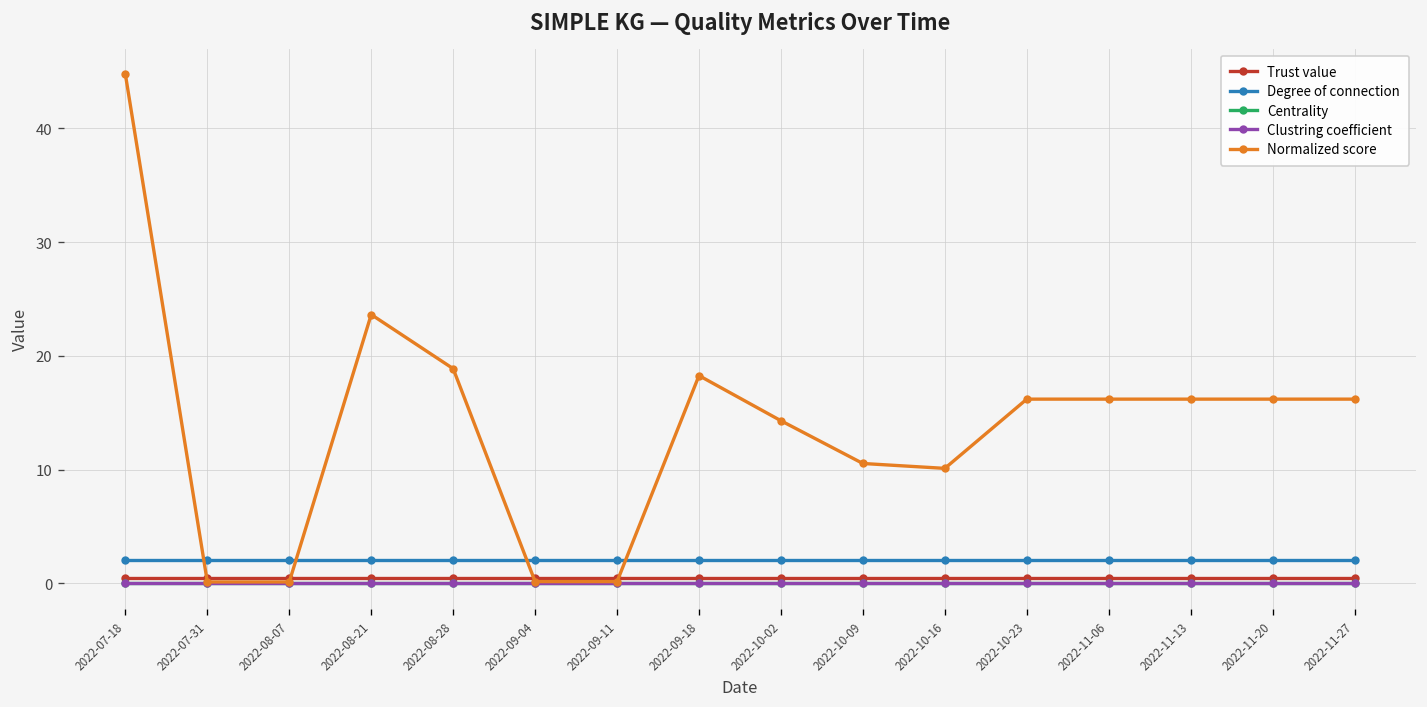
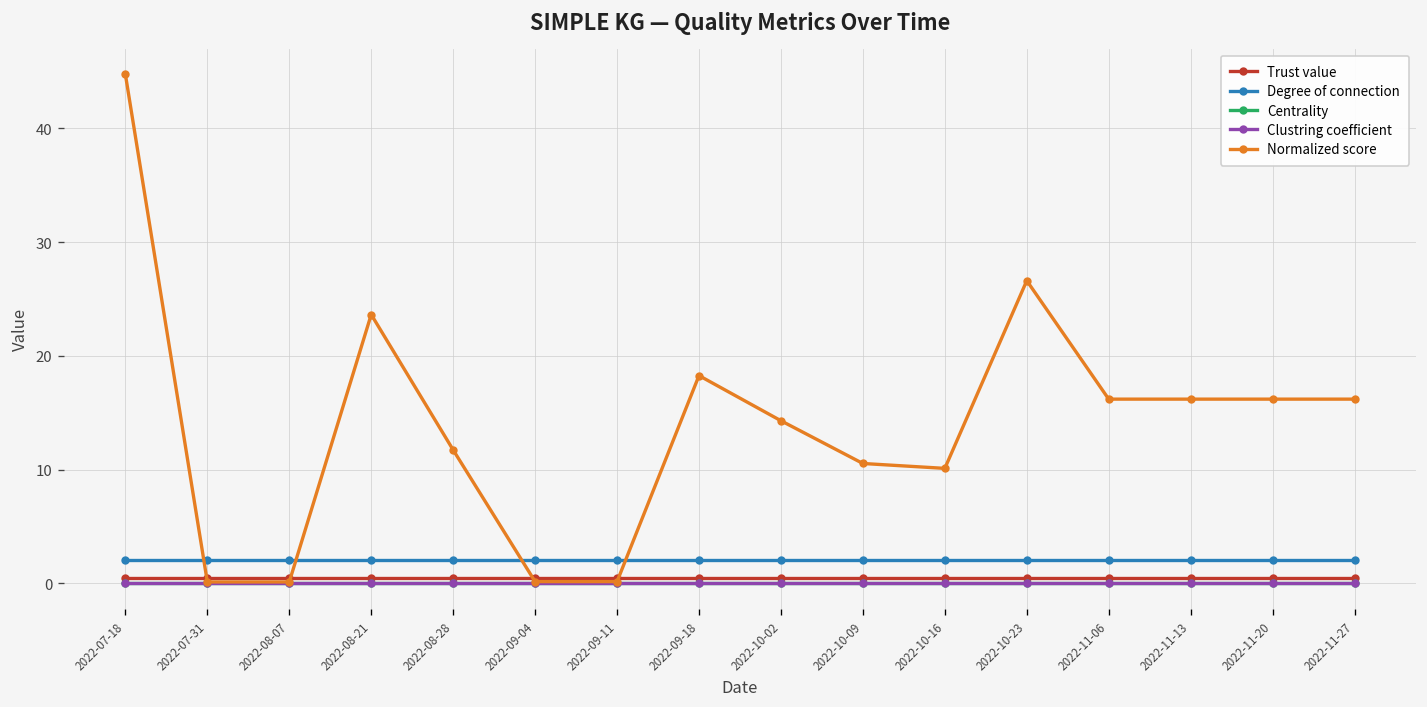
Normalized score, 2022-08-28: 19 -> 12
Normalized score, 2022-10-23: 16 -> 27
